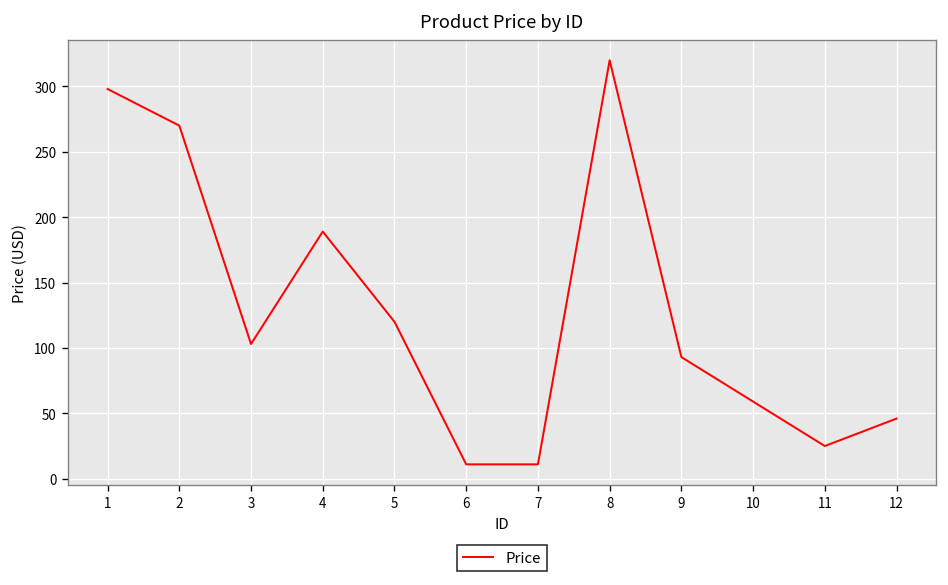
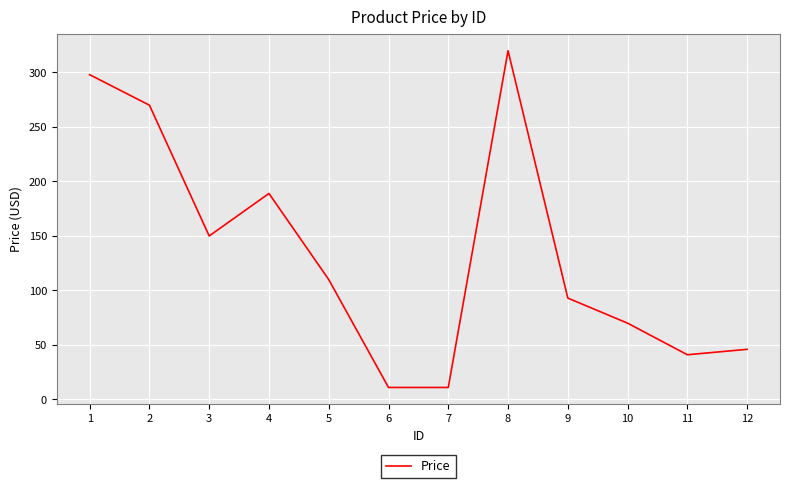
3: 103 -> 150
5: 120 -> 110
10: 59 -> 70
11: 25 -> 41
